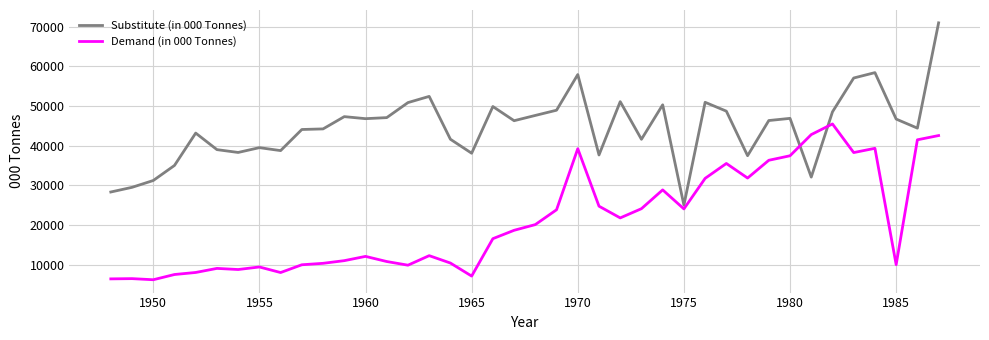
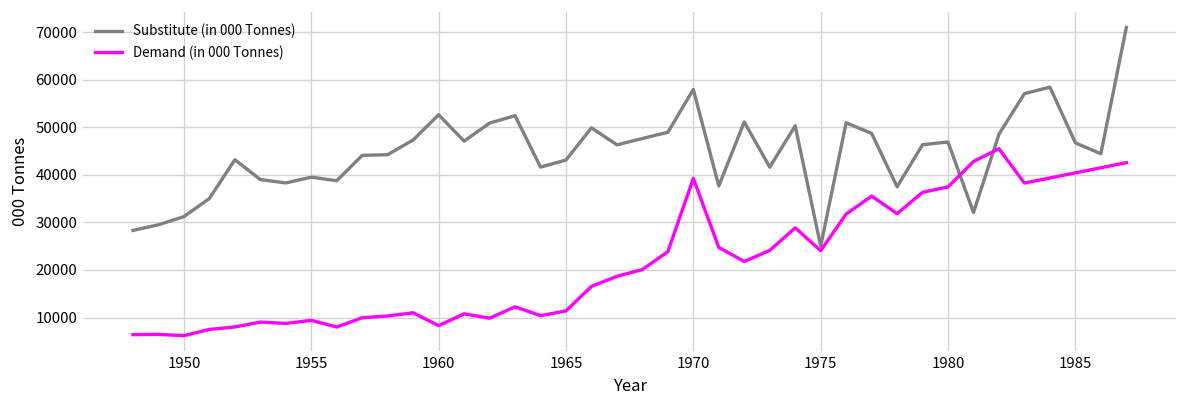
Substitute (in 000 Tonnes), 1960: 47000 -> 53000
Demand (in 000 Tonnes), 1960: 12000 -> 8000
Substitute (in 000 Tonnes), 1965: 38000 -> 43000
Demand (in 000 Tonnes), 1965: 7000 -> 11000
Demand (in 000 Tonnes), 1985: 10000 -> 40000
